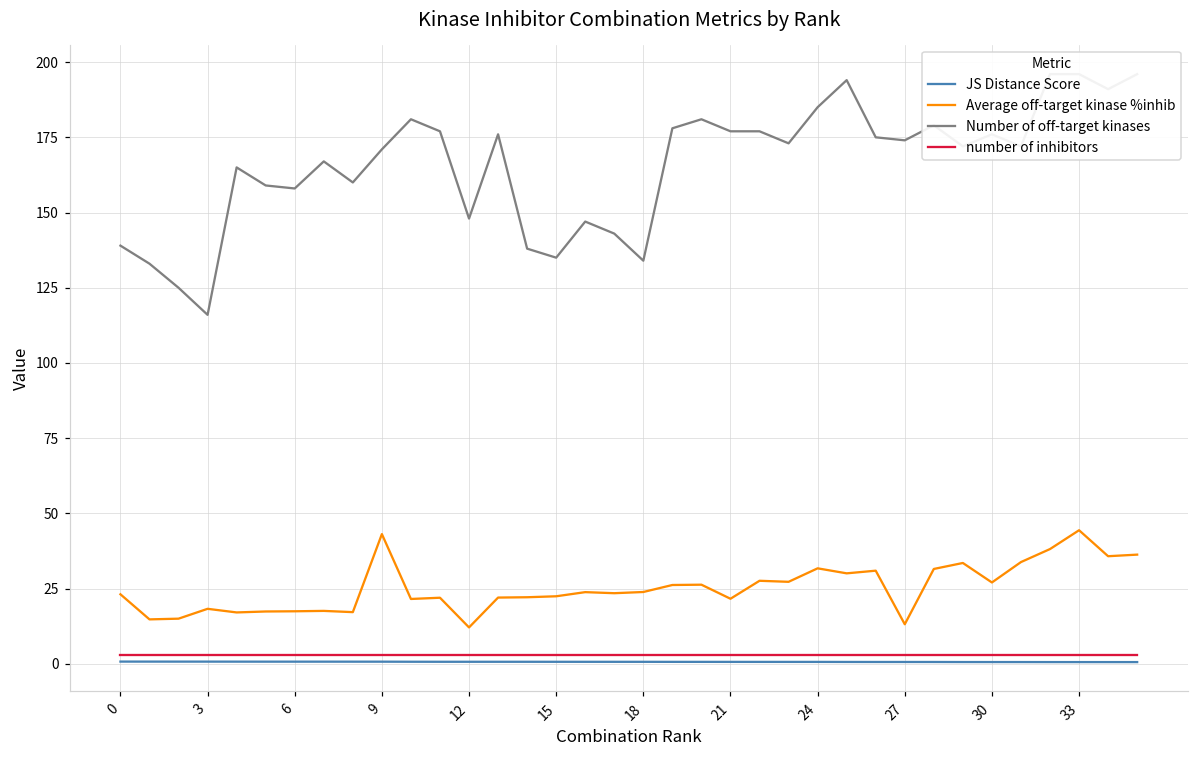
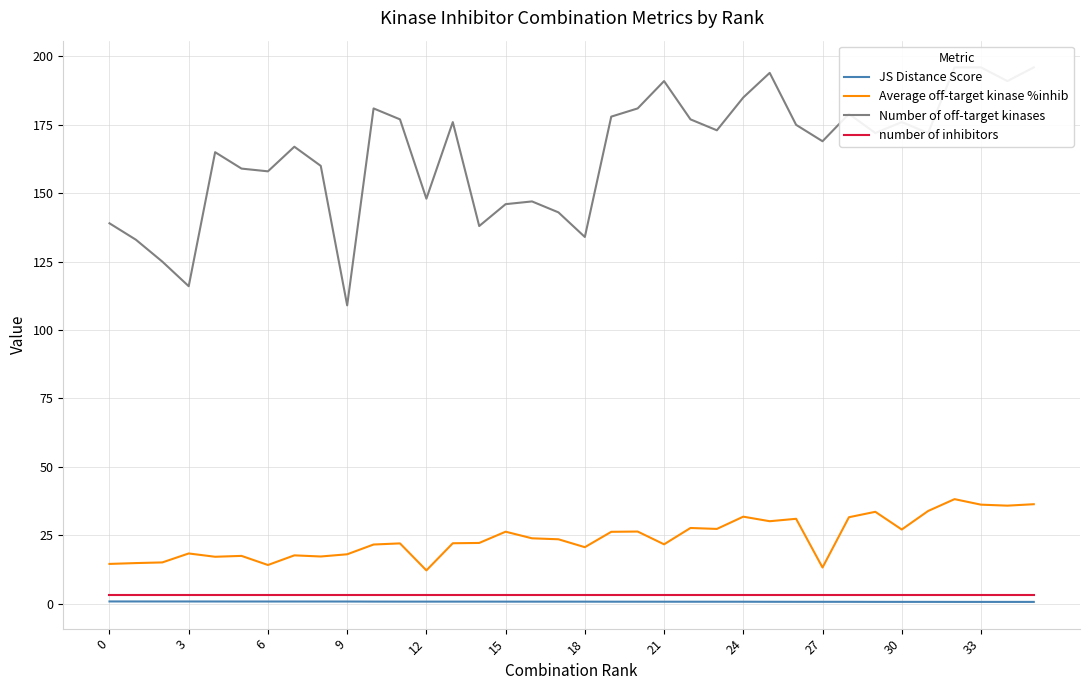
Average off-target kinase %inhib, 0: 23 -> 14
Average off-target kinase %inhib, 6: 17 -> 14
Average off-target kinase %inhib, 9: 43 -> 18
Number of off-target kinases, 9: 171 -> 109
Average off-target kinase %inhib, 15: 22 -> 26
Number of off-target kinases, 15: 135 -> 146
Average off-target kinase %inhib, 18: 24 -> 21
Number of off-target kinases, 21: 177 -> 191
Number of off-target kinases, 27: 174 -> 169
Average off-target kinase %inhib, 33: 44 -> 36
